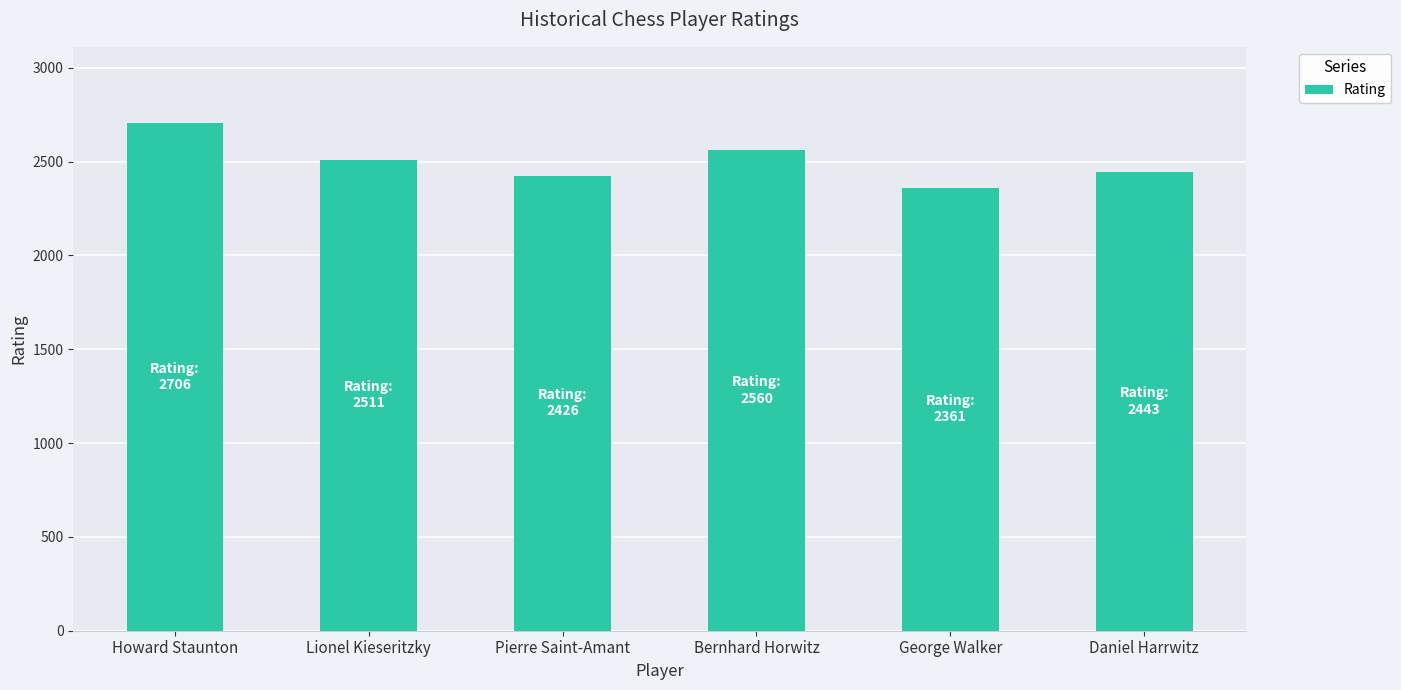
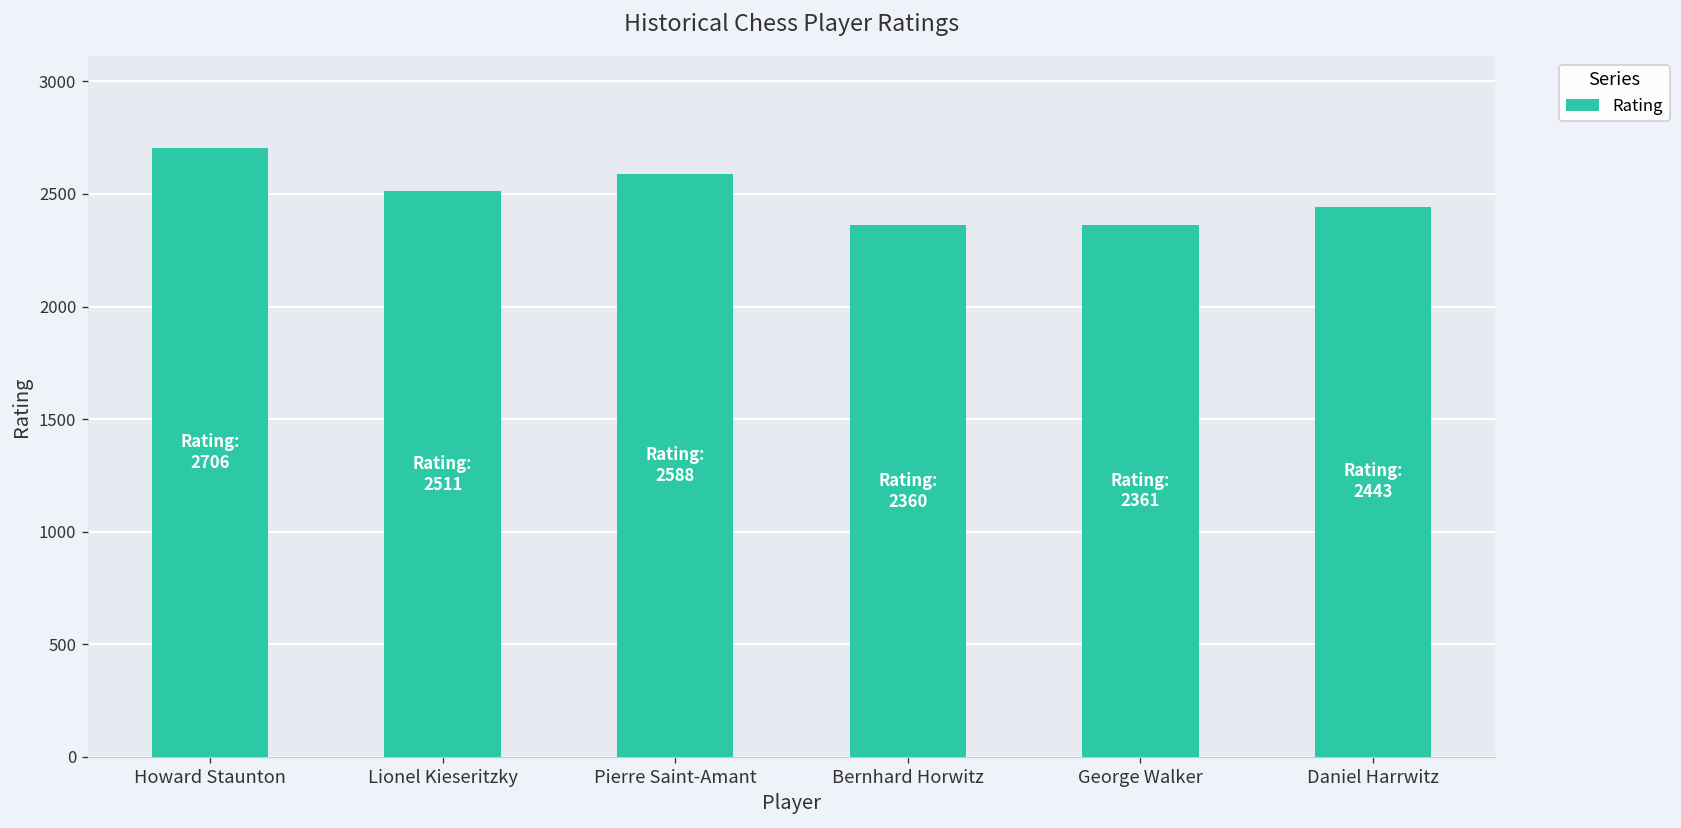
Pierre Saint-Amant: 2426 -> 2588
Bernhard Horwitz: 2560 -> 2360
